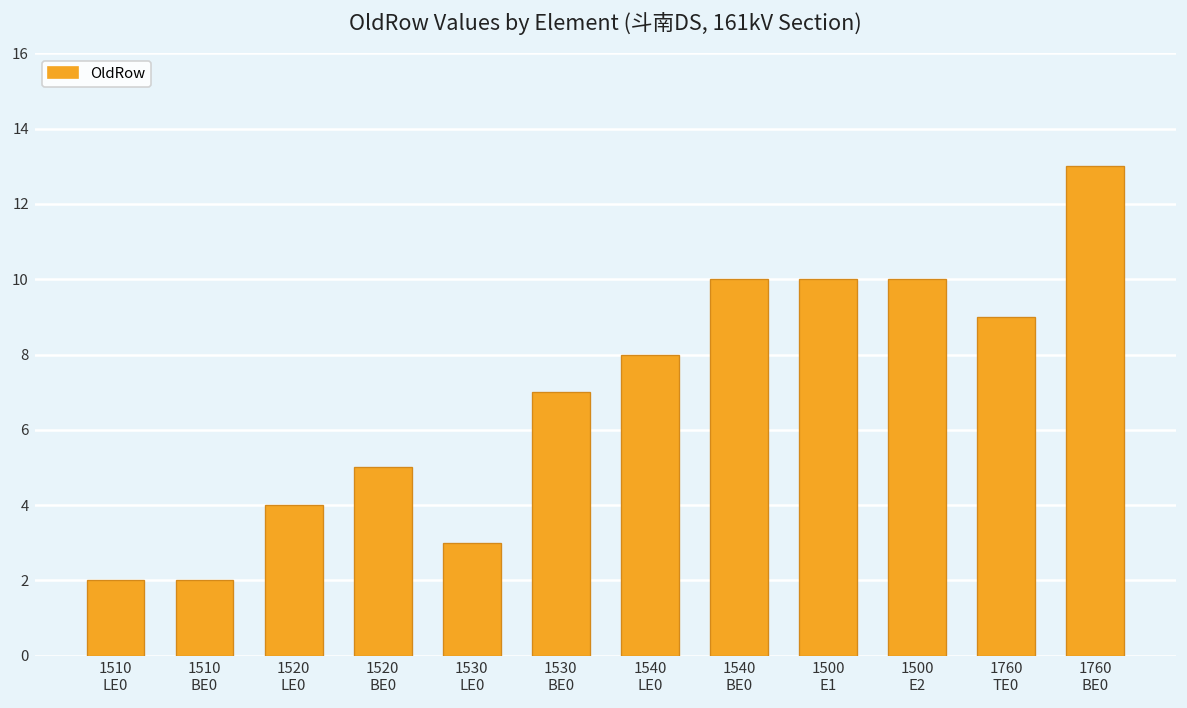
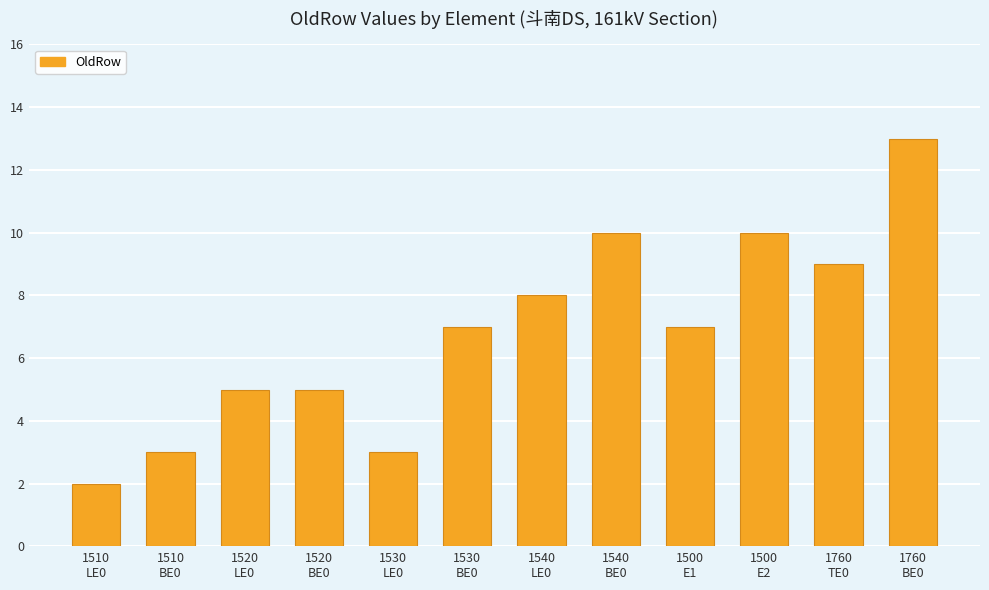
1510 BE0: 2 -> 3
1520 LE0: 4 -> 5
1500 E1: 10 -> 7
